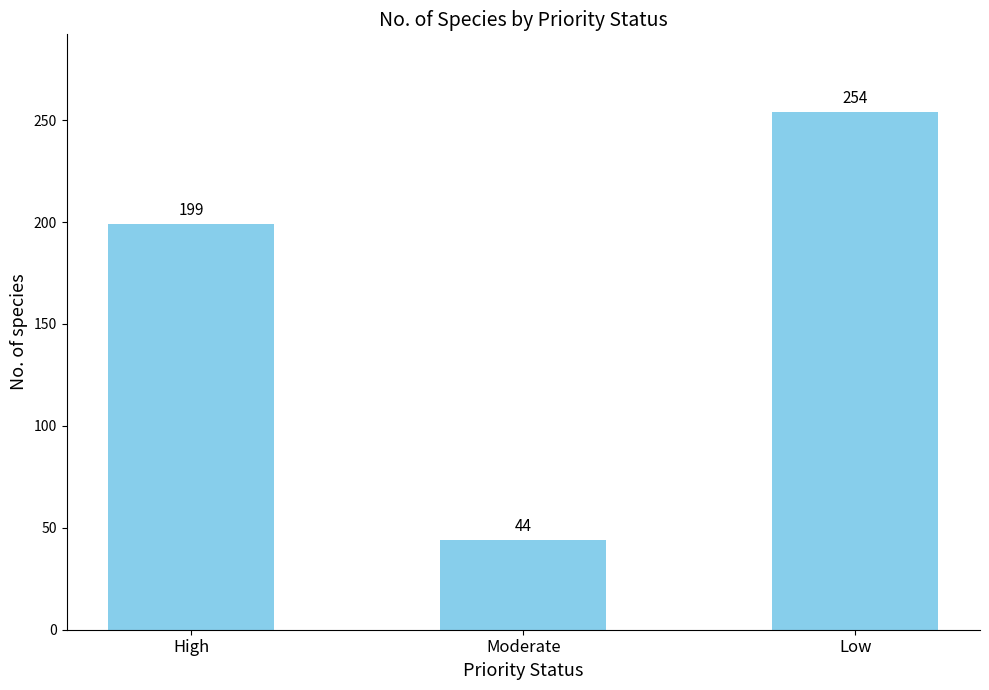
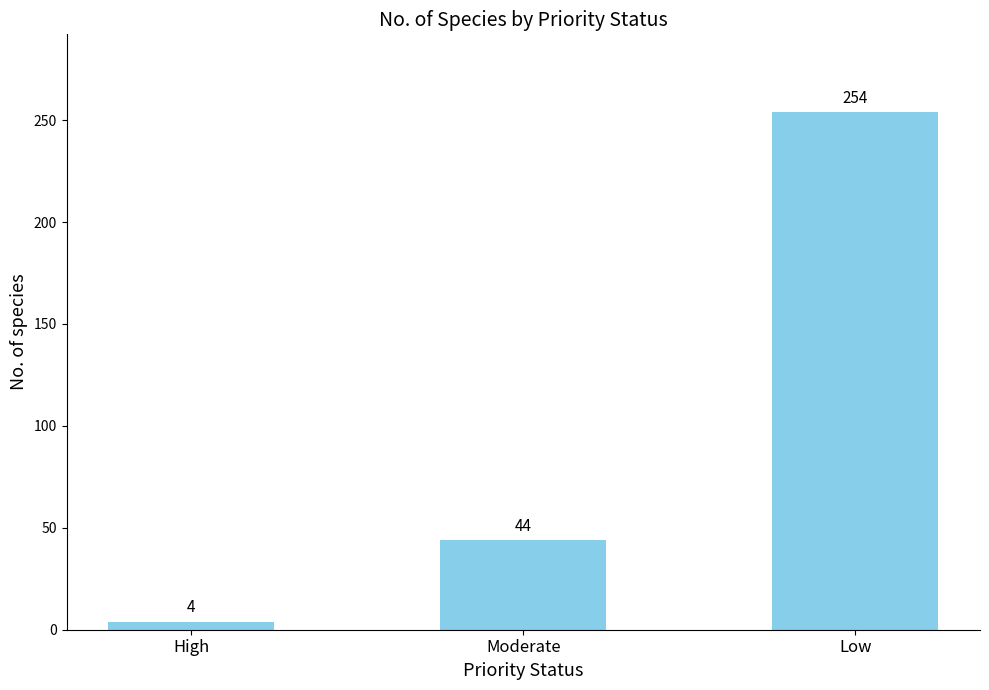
High: 199 -> 4
